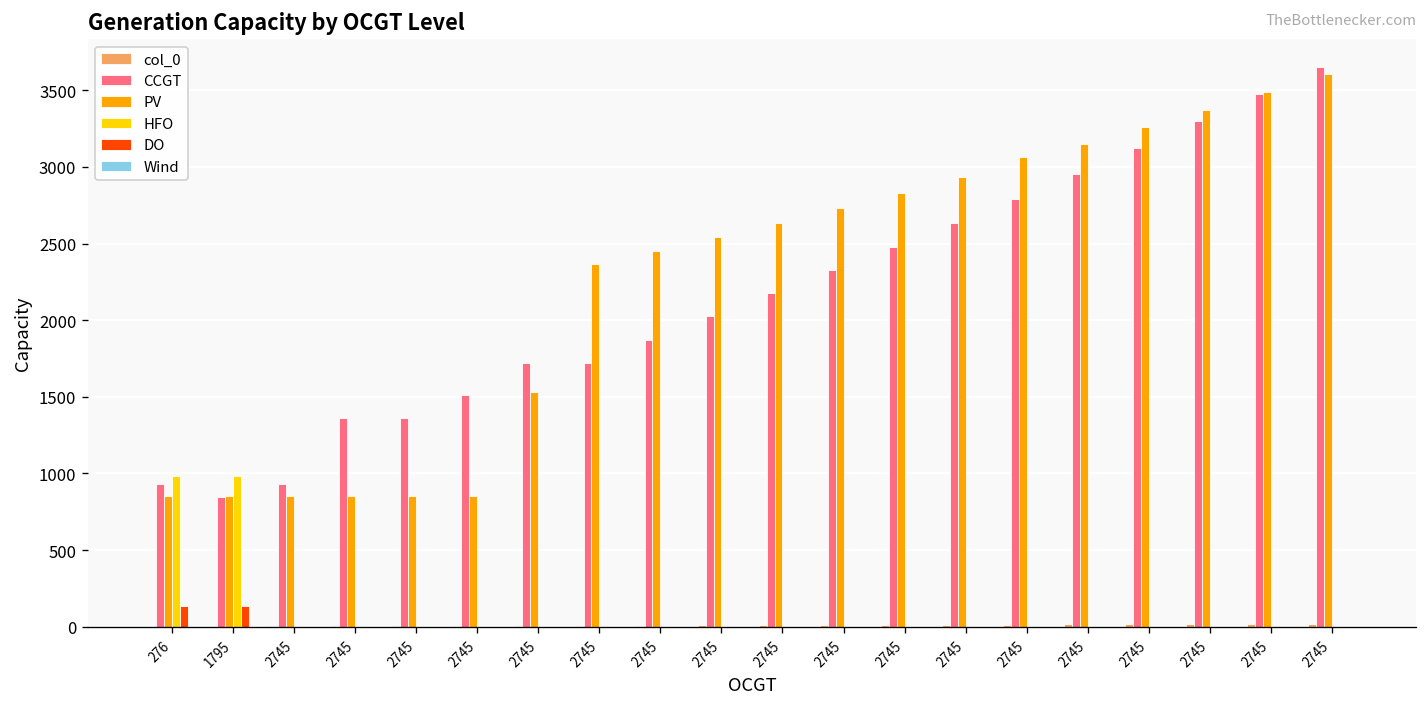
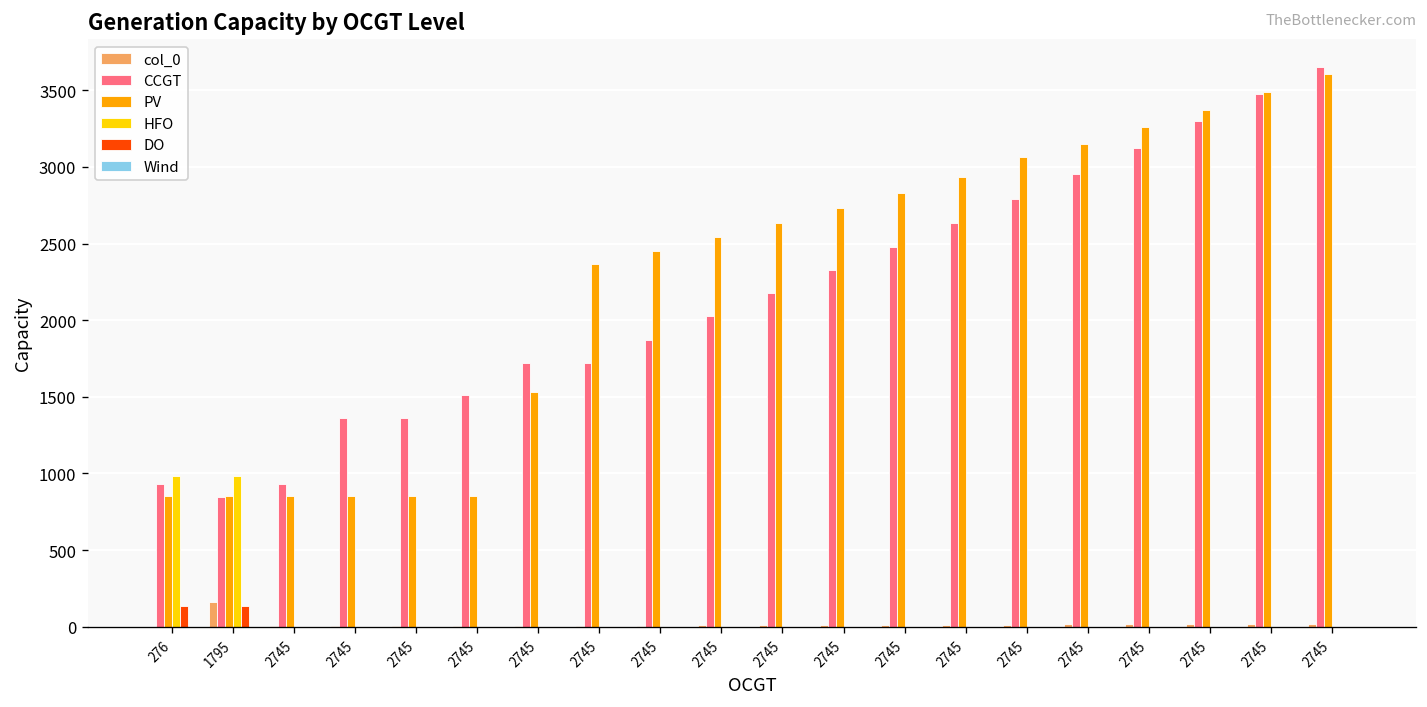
col_0, 1795: 0 -> 160
